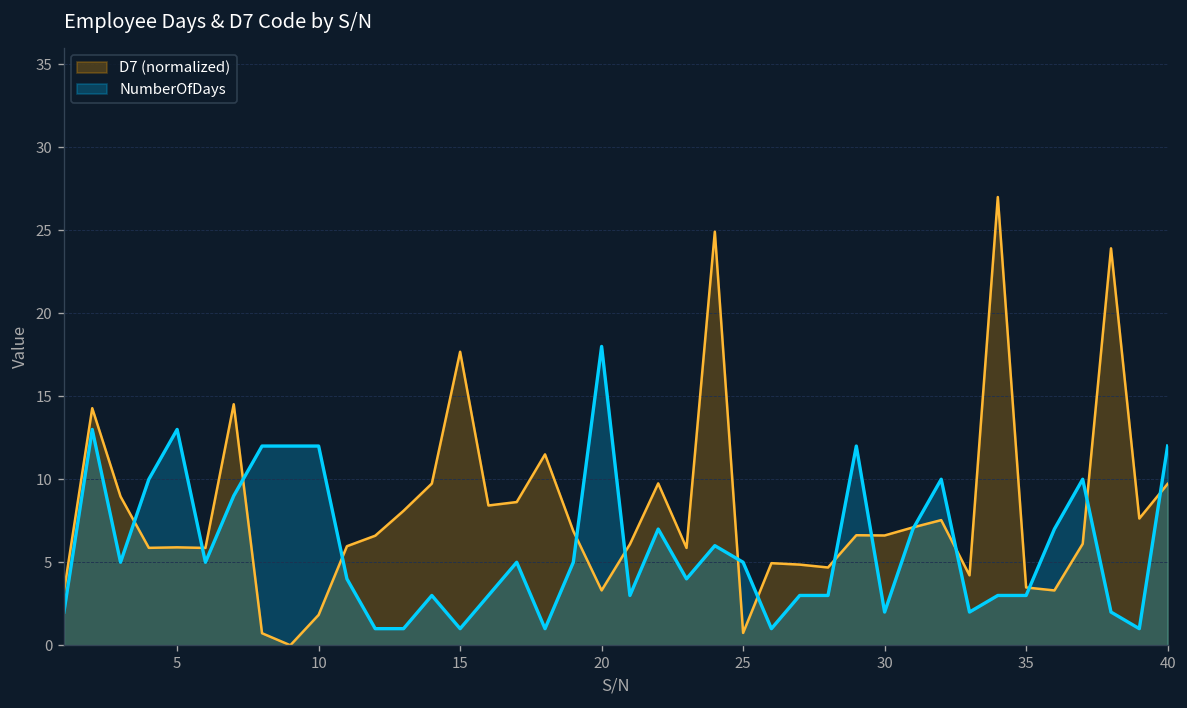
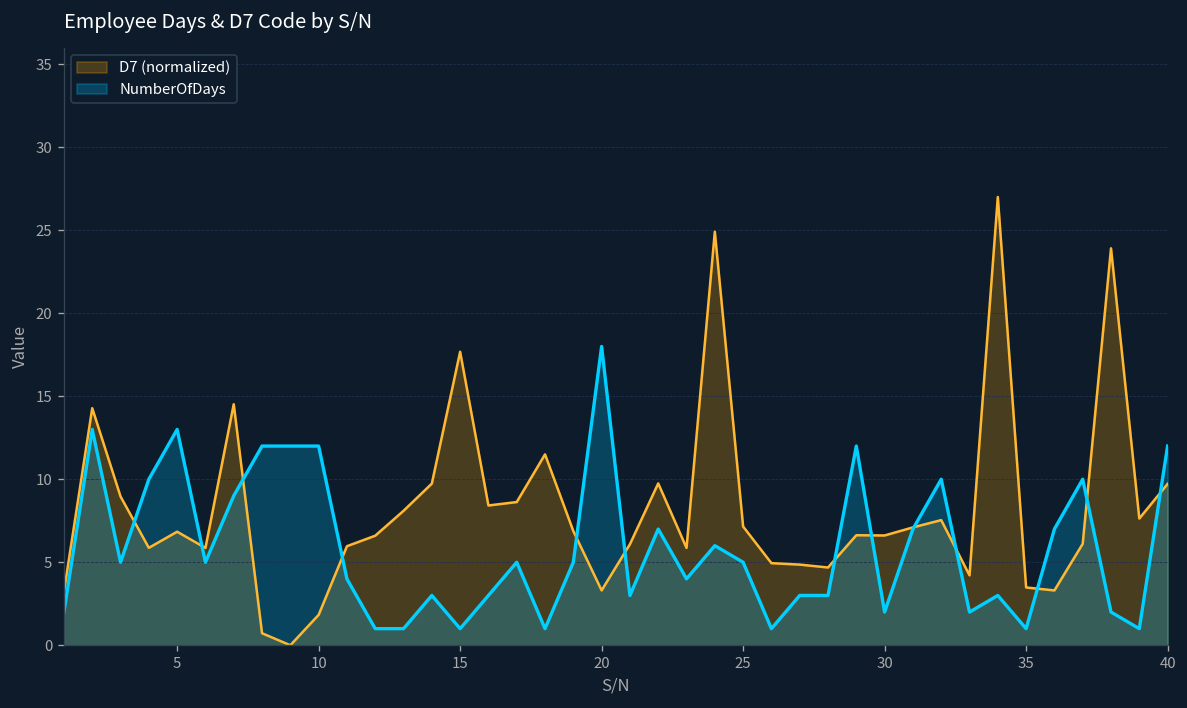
D7 (normalized), 5: 5.9 -> 6.8
D7 (normalized), 25: 0.7 -> 7.2
NumberOfDays, 35: 3 -> 1
